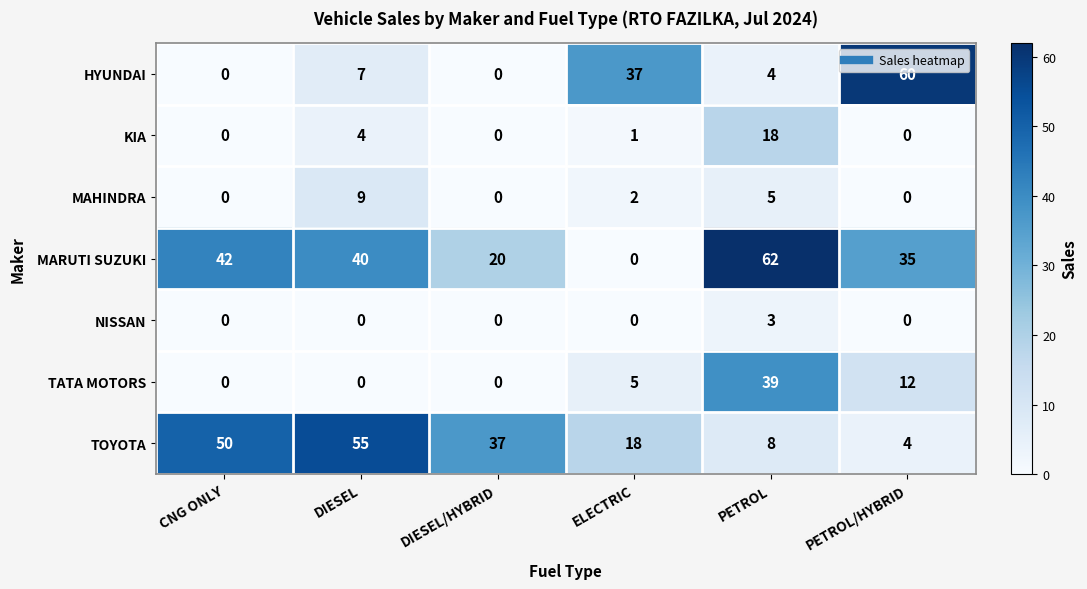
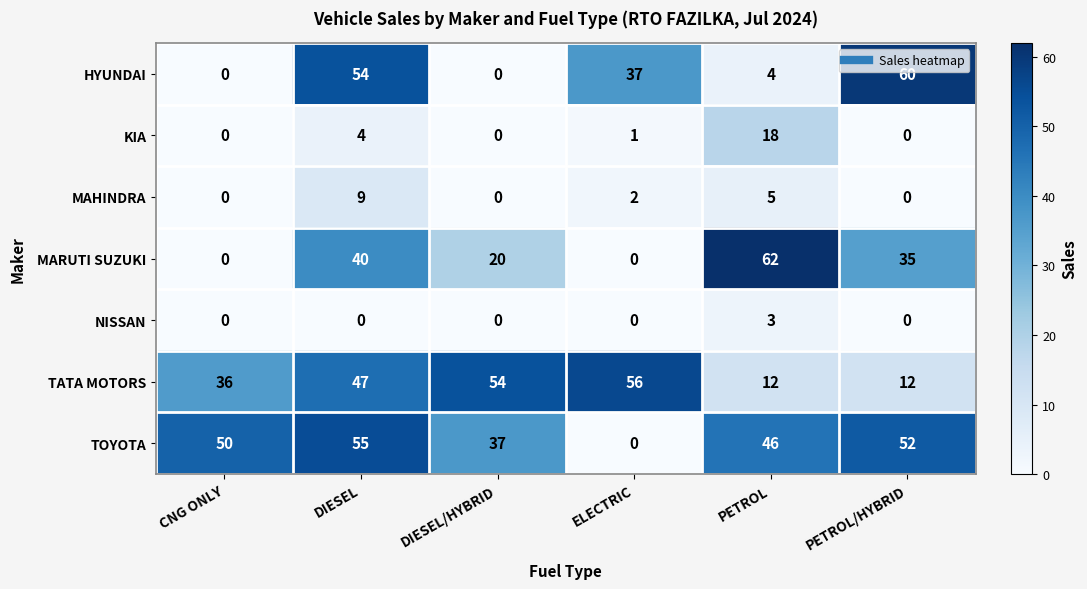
HYUNDAI, DIESEL: 7 -> 54
MARUTI SUZUKI, CNG ONLY: 42 -> 0
TATA MOTORS, CNG ONLY: 0 -> 36
TATA MOTORS, DIESEL: 0 -> 47
TATA MOTORS, DIESEL/HYBRID: 0 -> 54
TATA MOTORS, ELECTRIC: 5 -> 56
TATA MOTORS, PETROL: 39 -> 12
TOYOTA, ELECTRIC: 18 -> 0
TOYOTA, PETROL: 8 -> 46
TOYOTA, PETROL/HYBRID: 4 -> 52
